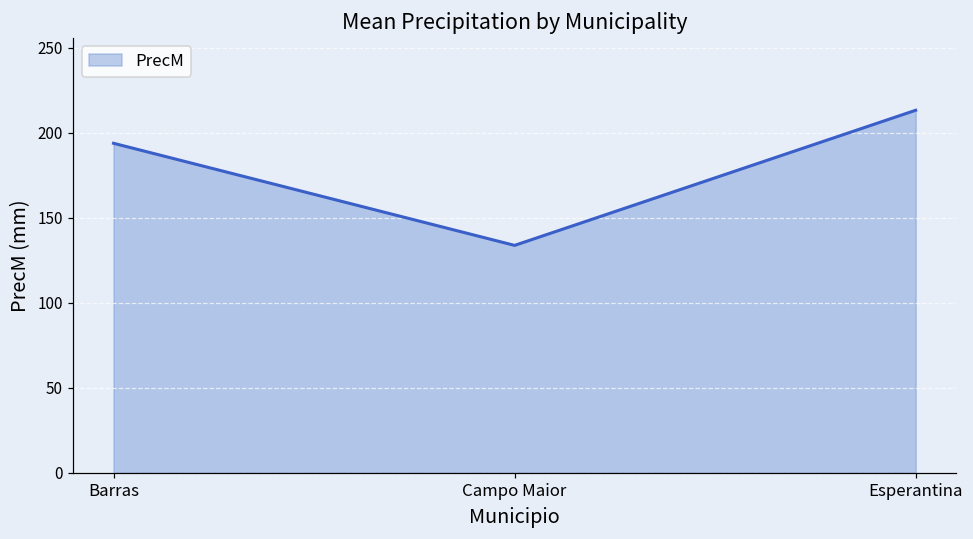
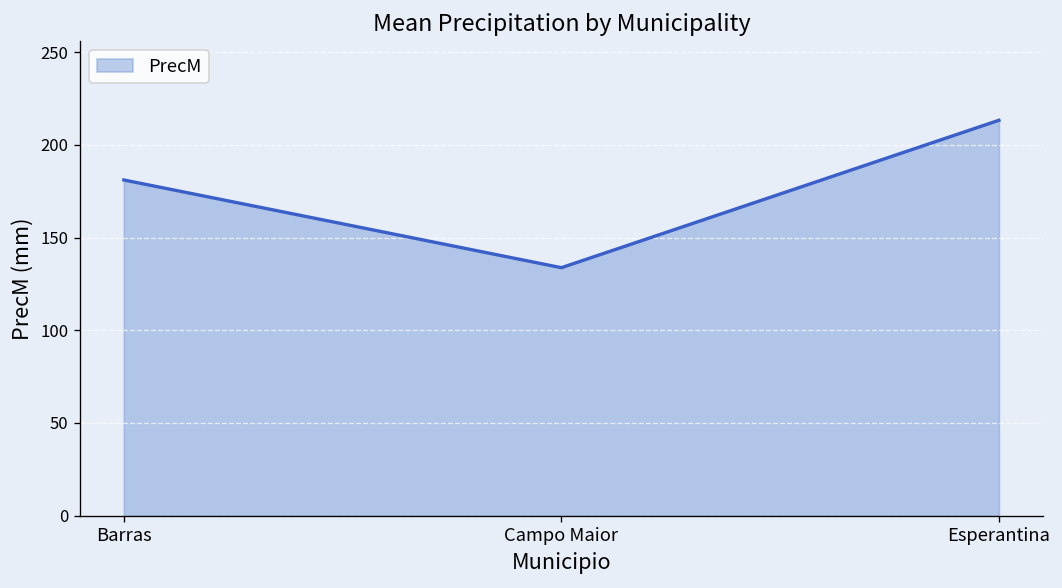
Barras: 194 -> 181
